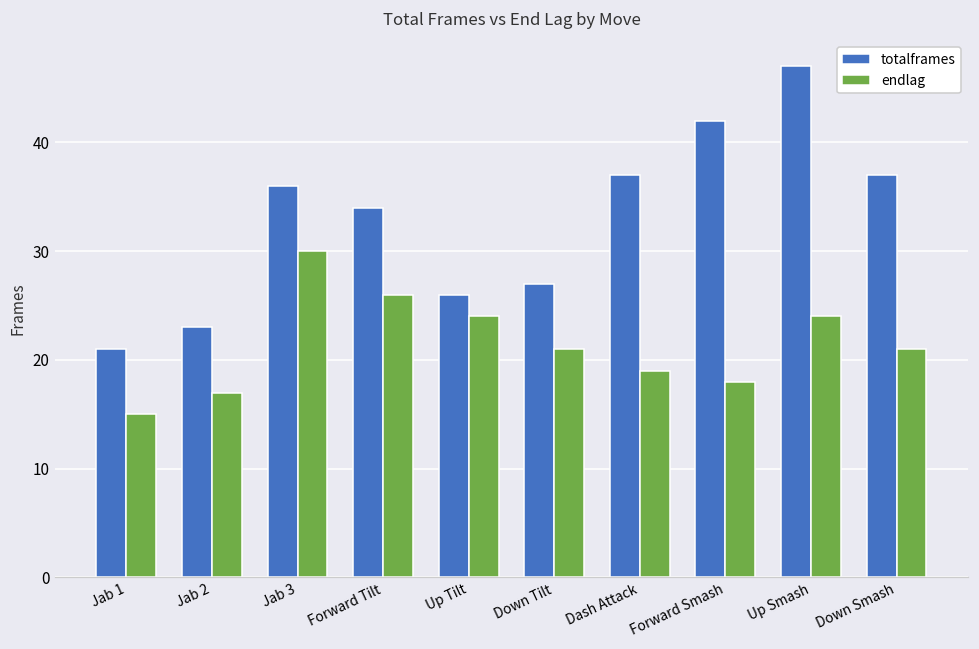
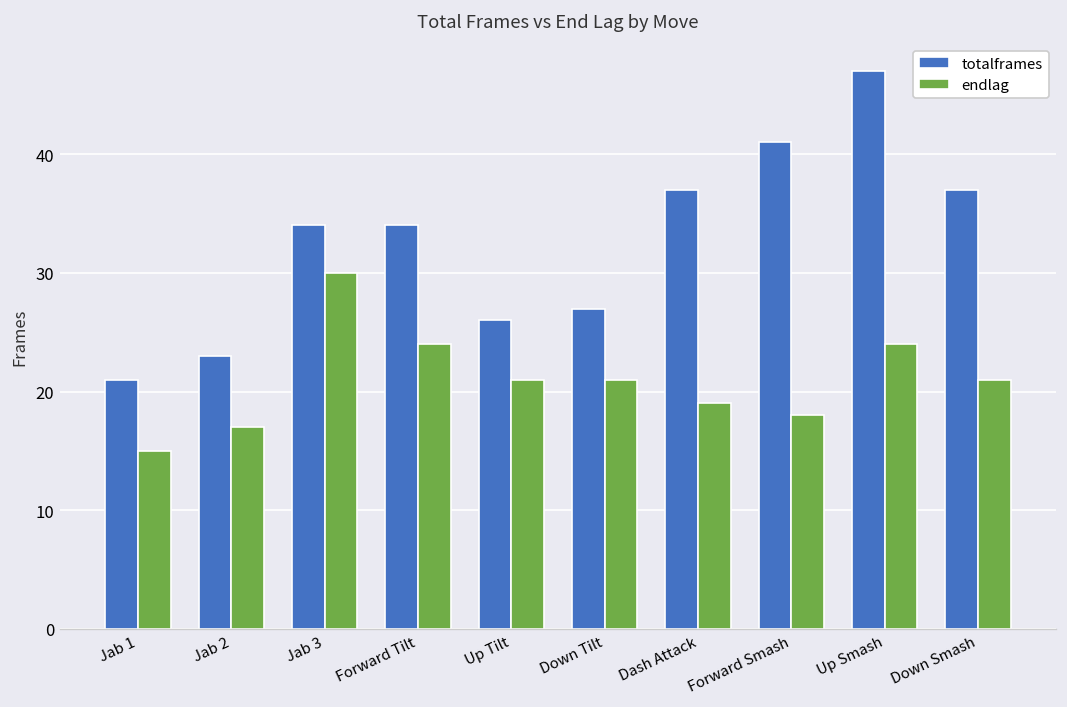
totalframes, Jab 3: 36 -> 34
endlag, Forward Tilt: 26 -> 24
endlag, Up Tilt: 24 -> 21
totalframes, Forward Smash: 42 -> 41
